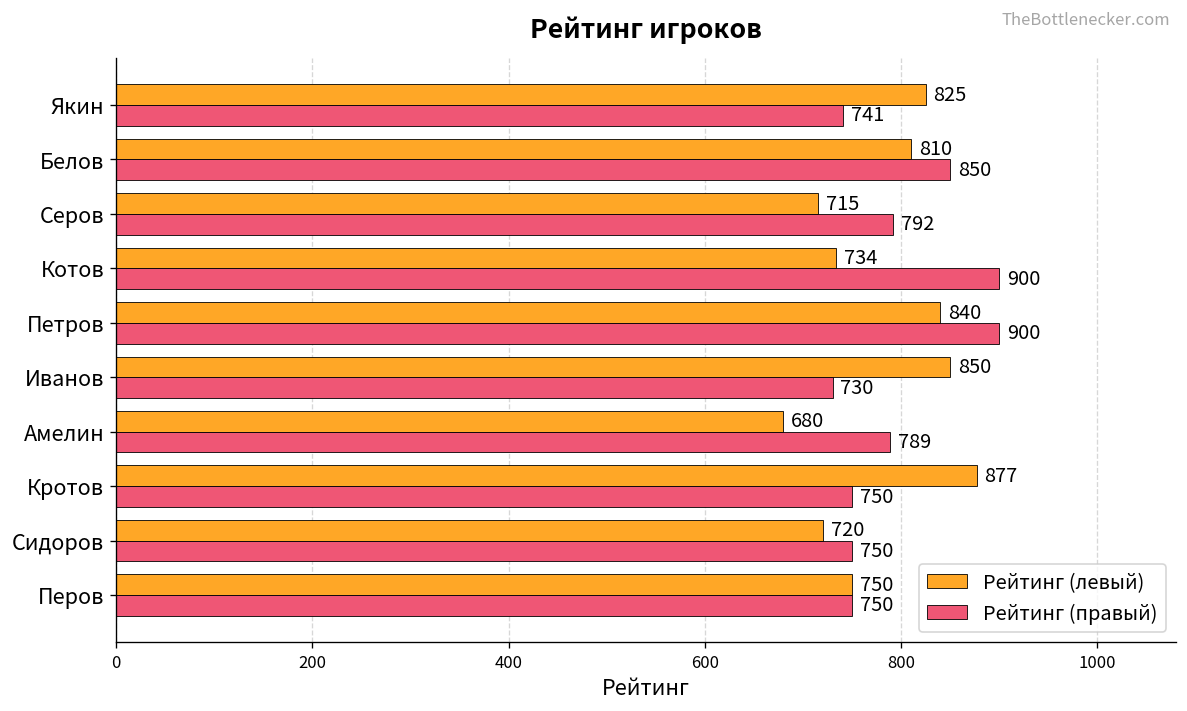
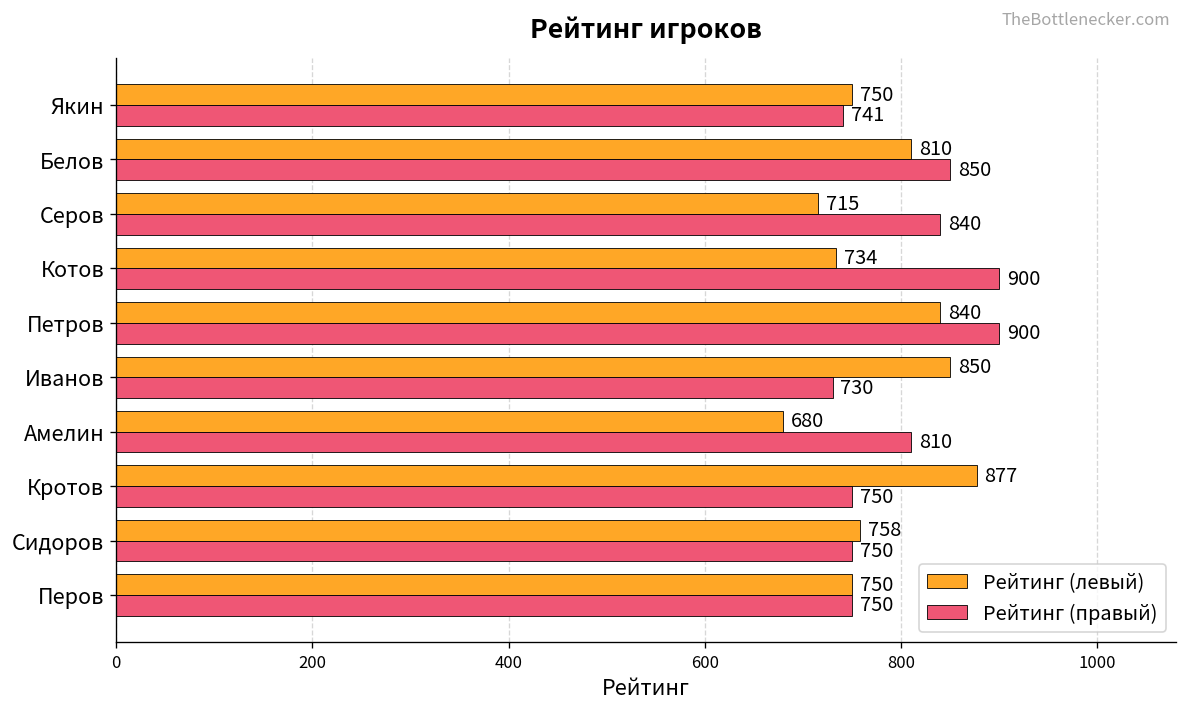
Рейтинг (левый), Якин: 825 -> 750
Рейтинг (правый), Серов: 792 -> 840
Рейтинг (правый), Амелин: 789 -> 810
Рейтинг (левый), Сидоров: 720 -> 758
